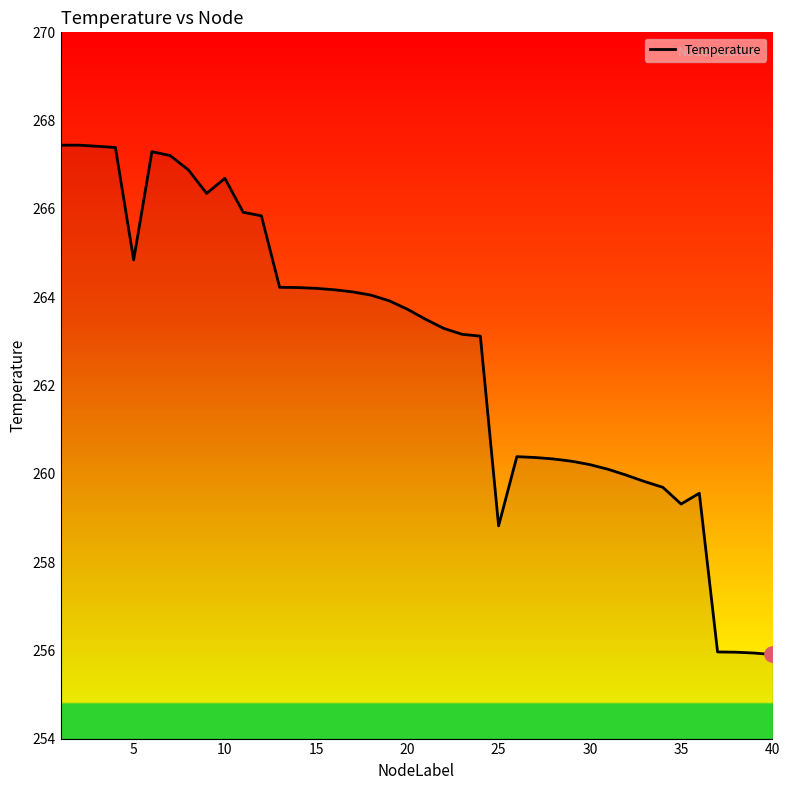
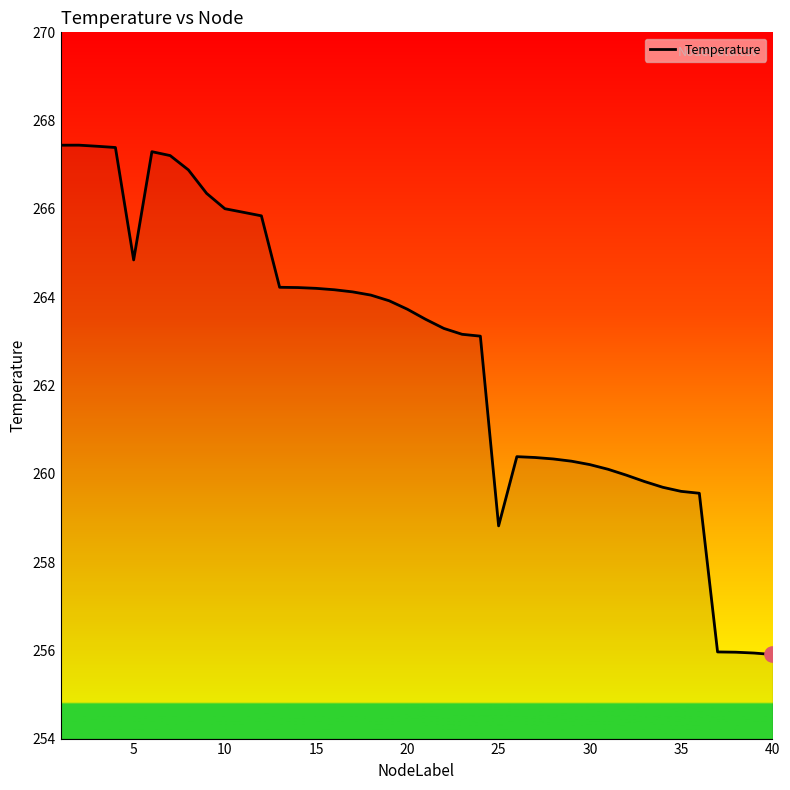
Temperature, 10: 266.7 -> 266.0
Temperature, 35: 259.3 -> 259.6
